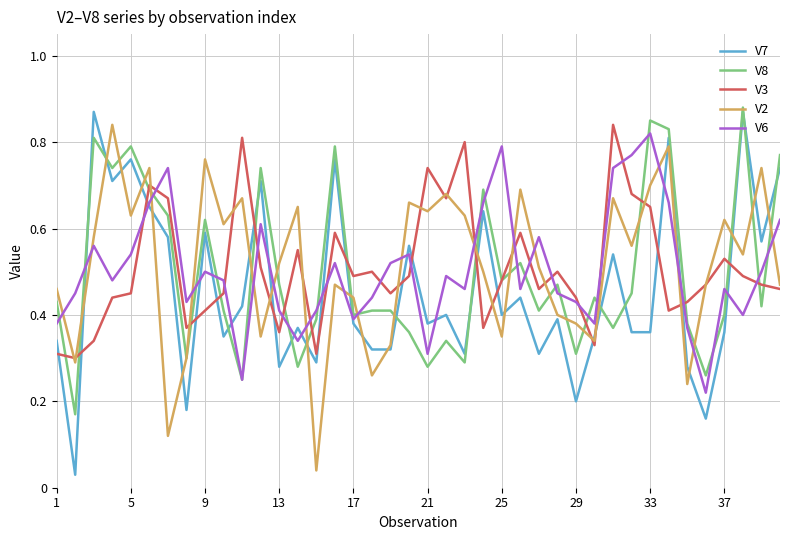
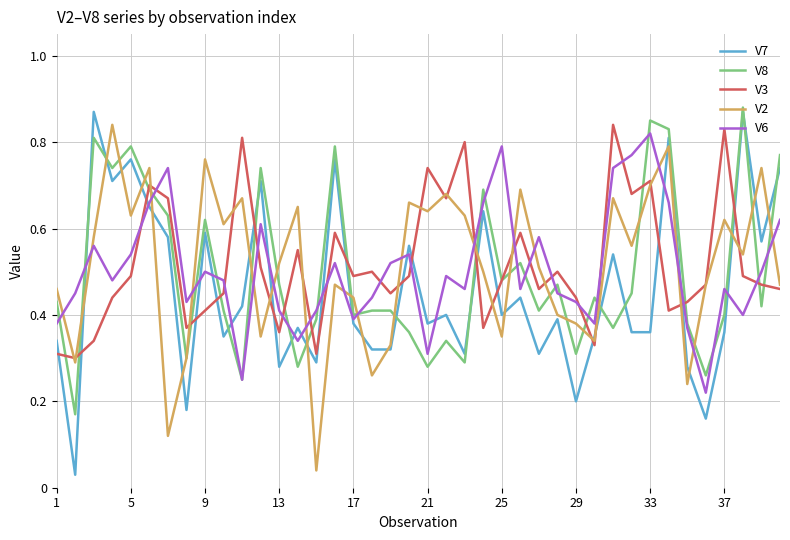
V3, 5: 0.45 -> 0.49
V3, 33: 0.65 -> 0.71
V3, 37: 0.53 -> 0.83
